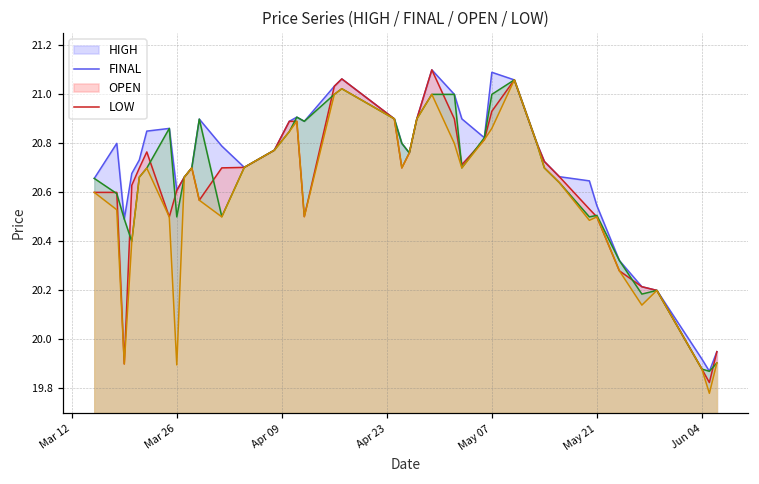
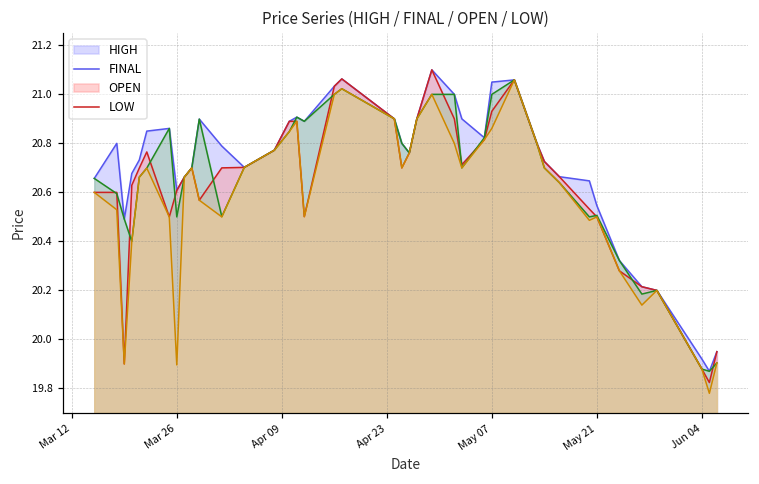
HIGH, May 07: 21.09 -> 21.05
